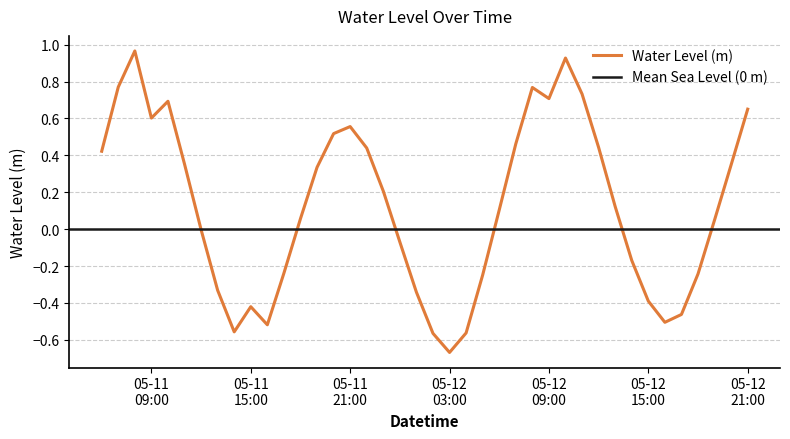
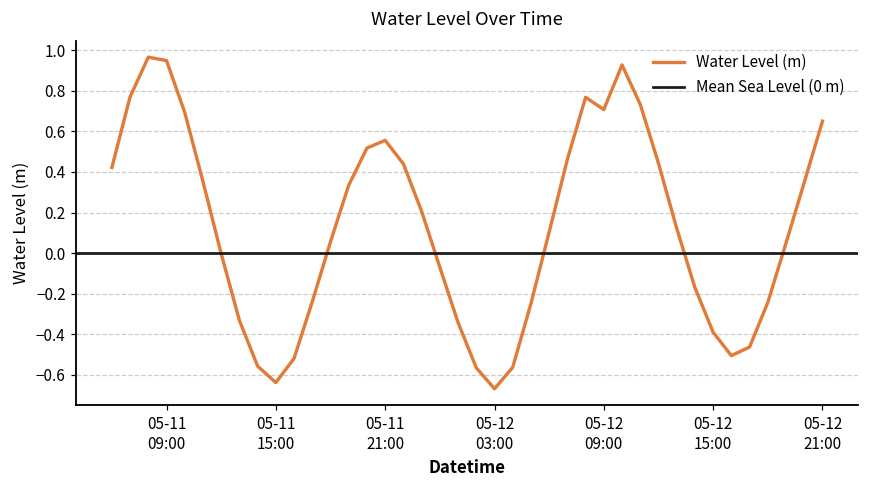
05-11 09:00: 0.60 -> 0.95
05-11 15:00: -0.42 -> -0.64
